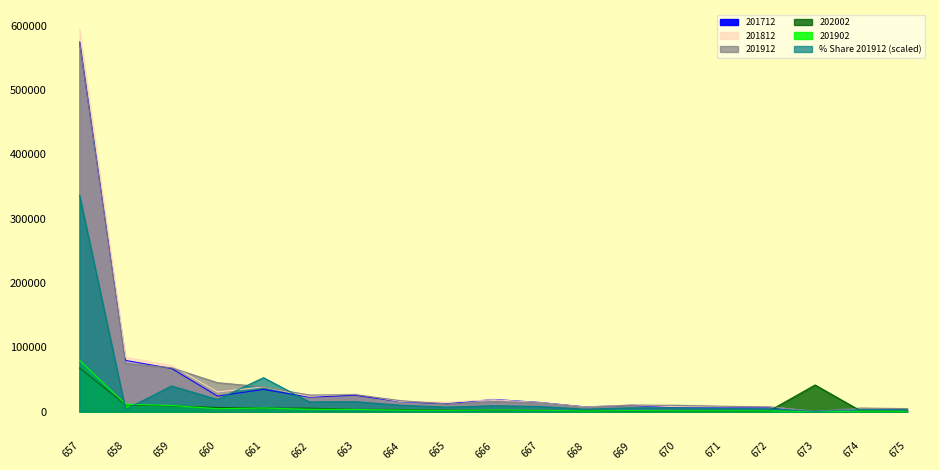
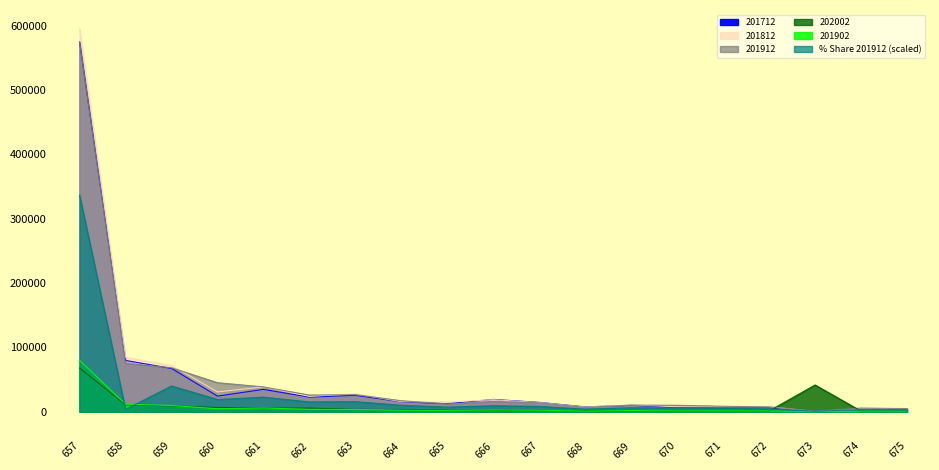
% Share 201912 (scaled), 661: 50000 -> 20000
